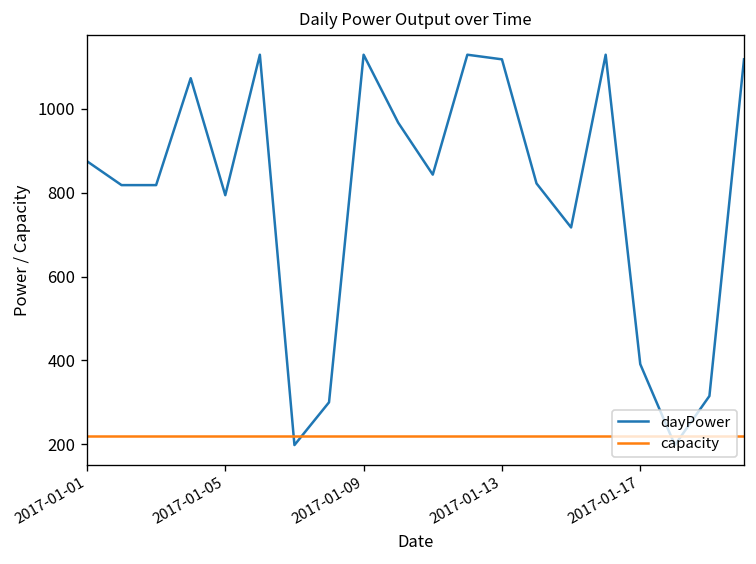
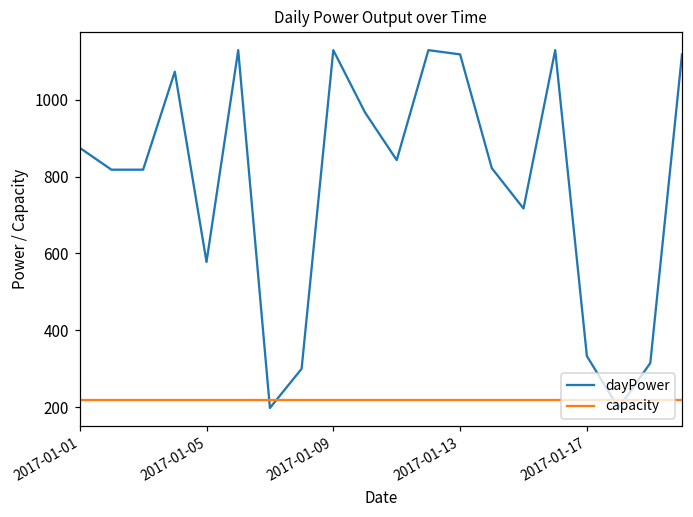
dayPower, 2017-01-05: 790 -> 580
dayPower, 2017-01-17: 390 -> 330
